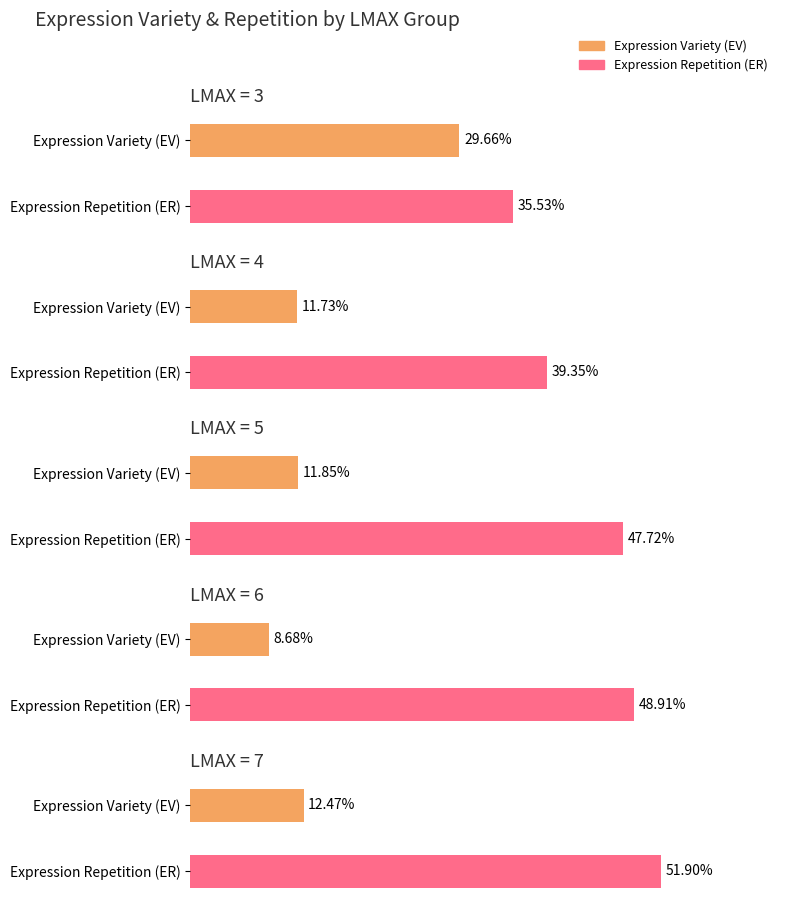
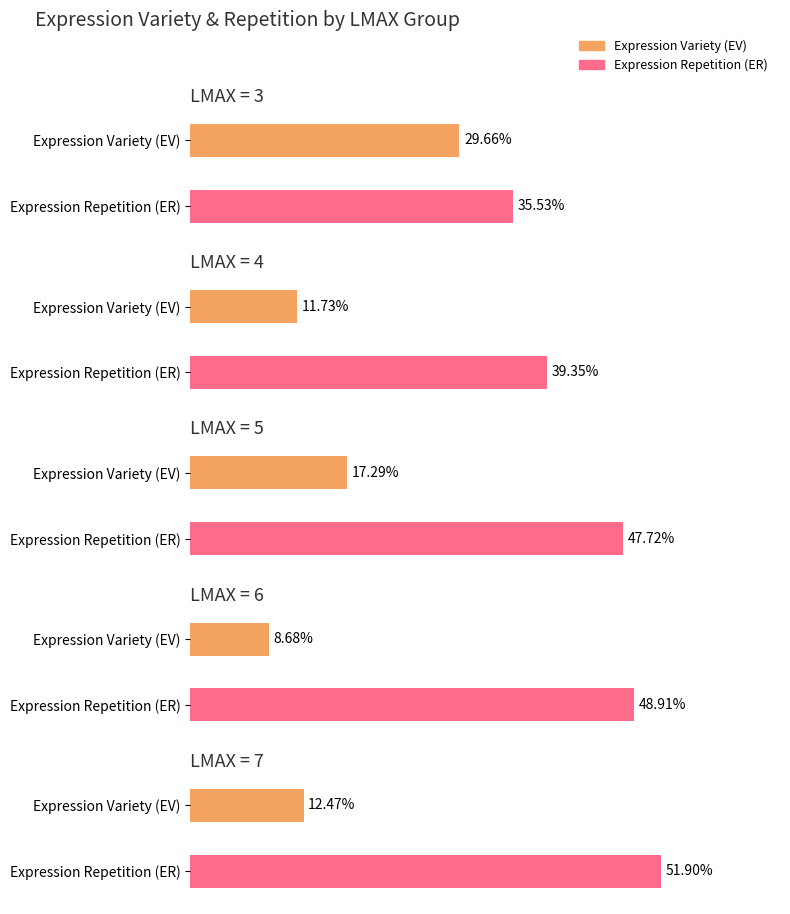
LMAX = 5, Expression Variety (EV): 11.85% -> 17.29%
